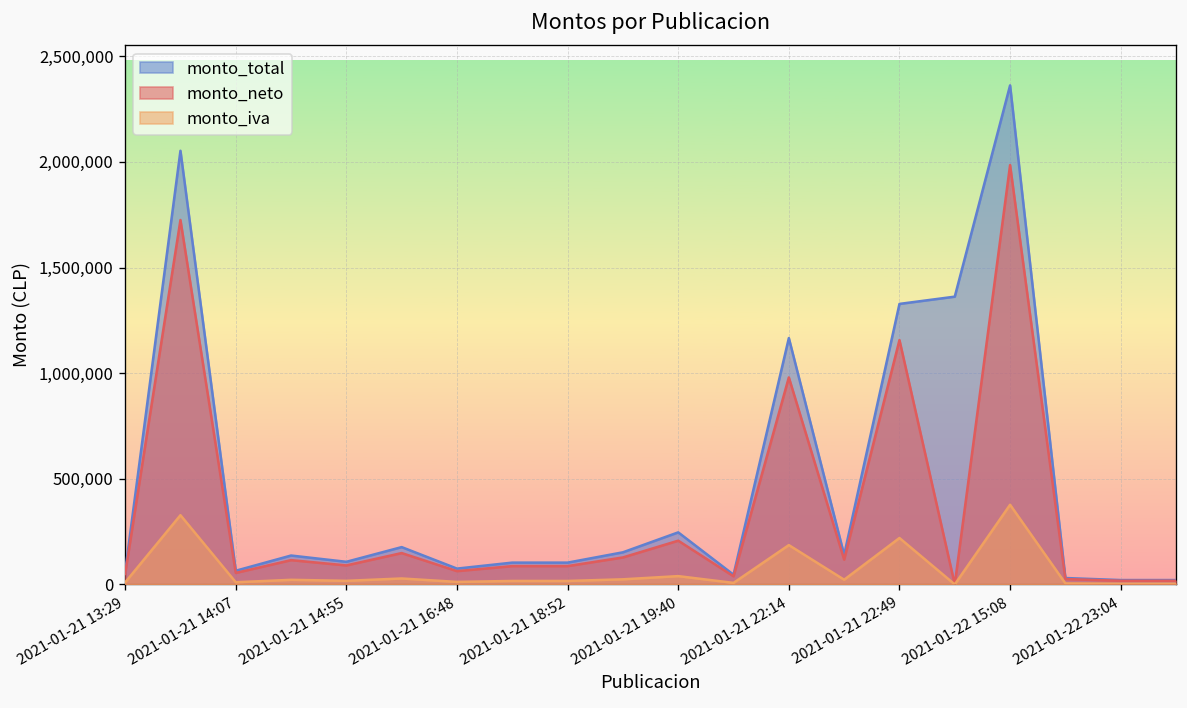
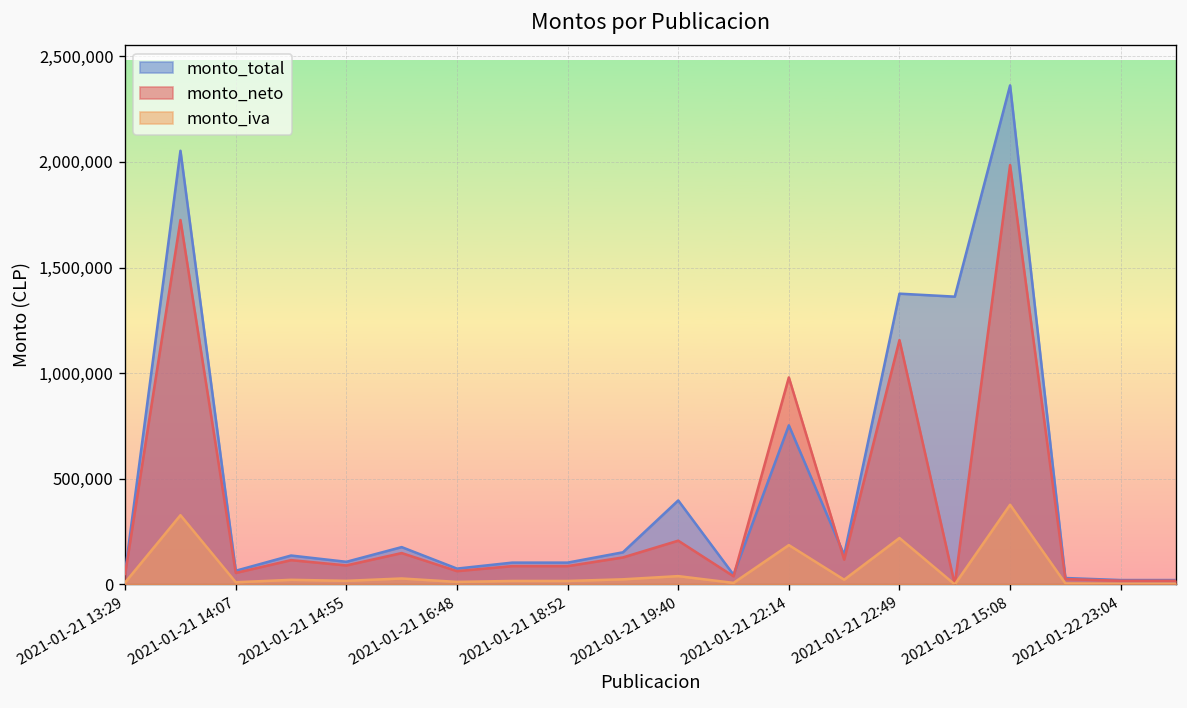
monto_total, 2021-01-21 19:40: 250,000 -> 400,000
monto_total, 2021-01-21 22:14: 1,170,000 -> 750,000
monto_total, 2021-01-21 22:49: 1,330,000 -> 1,380,000
